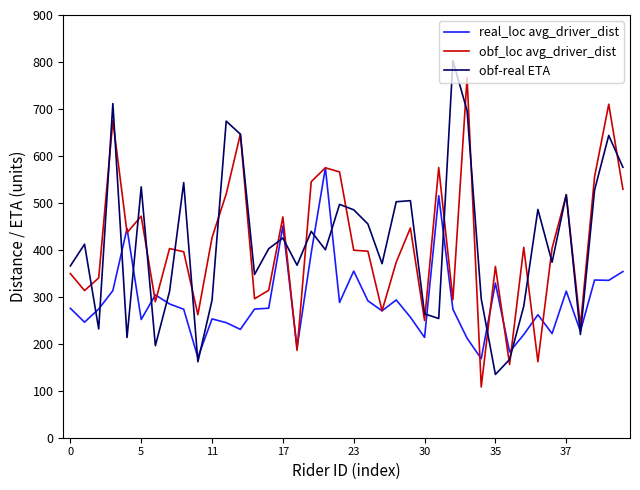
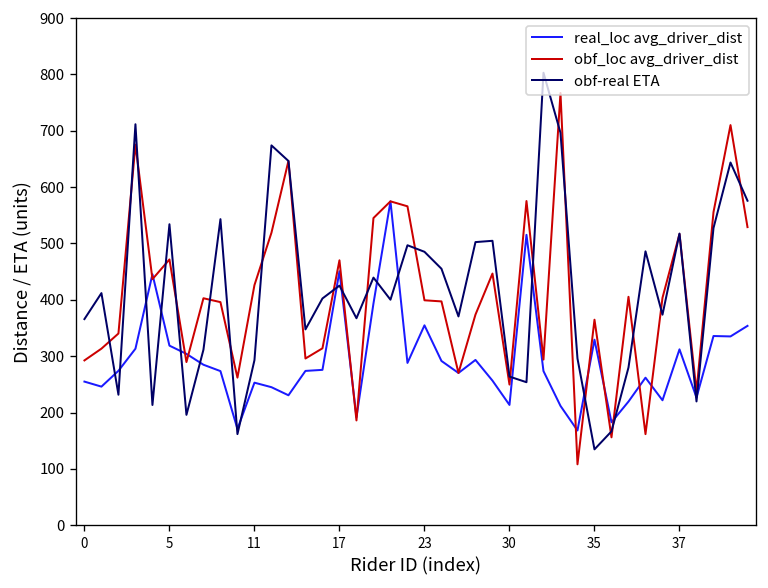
real_loc avg_driver_dist, 0: 280 -> 250
obf_loc avg_driver_dist, 0: 350 -> 290
real_loc avg_driver_dist, 5: 250 -> 320
